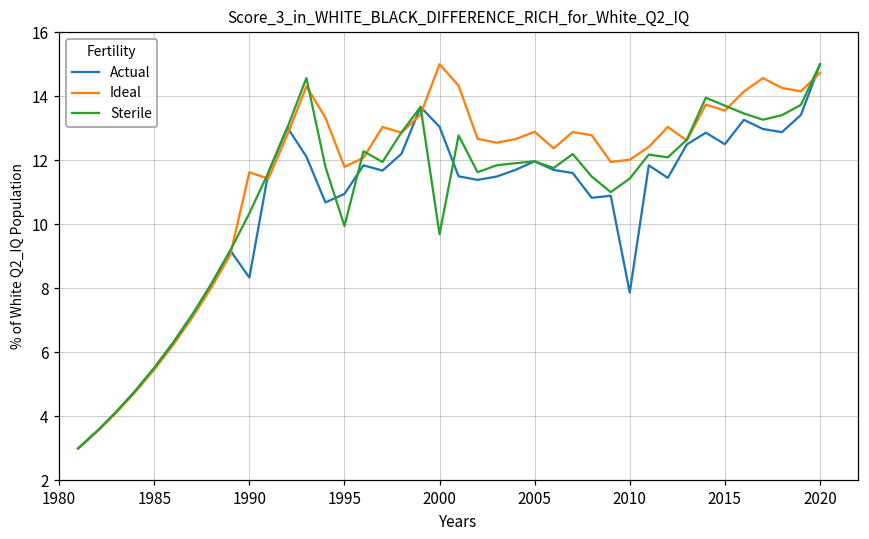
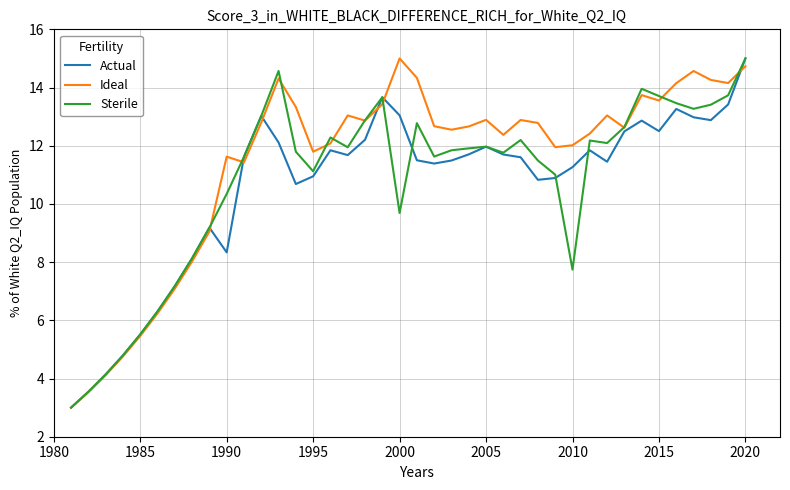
Sterile, 1995: 9.9 -> 11.1
Actual, 2010: 7.9 -> 11.3
Sterile, 2010: 11.4 -> 7.7
